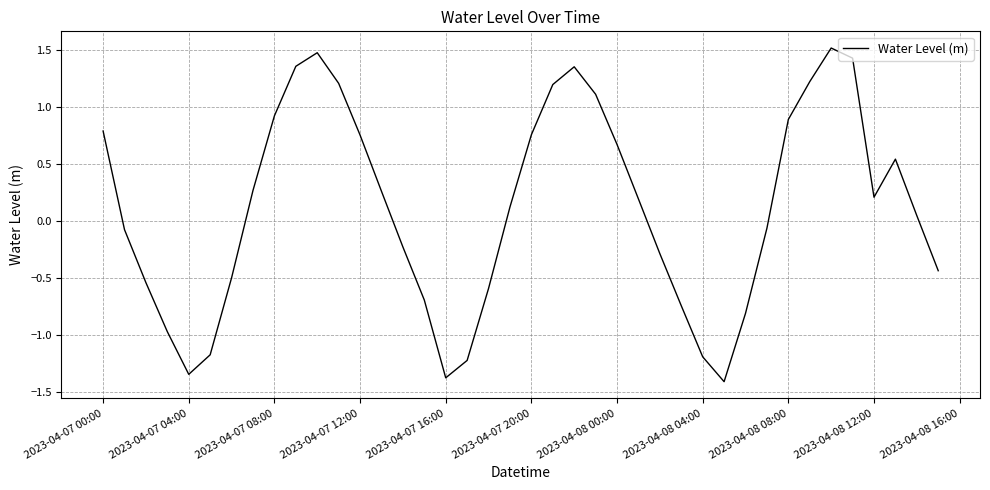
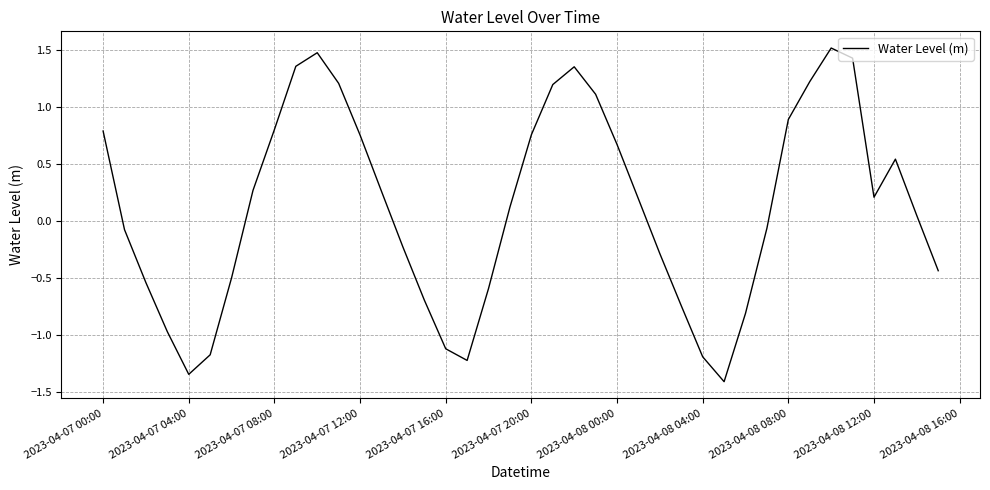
2023-04-07 08:00: 0.92 -> 0.80
2023-04-07 16:00: -1.38 -> -1.12
